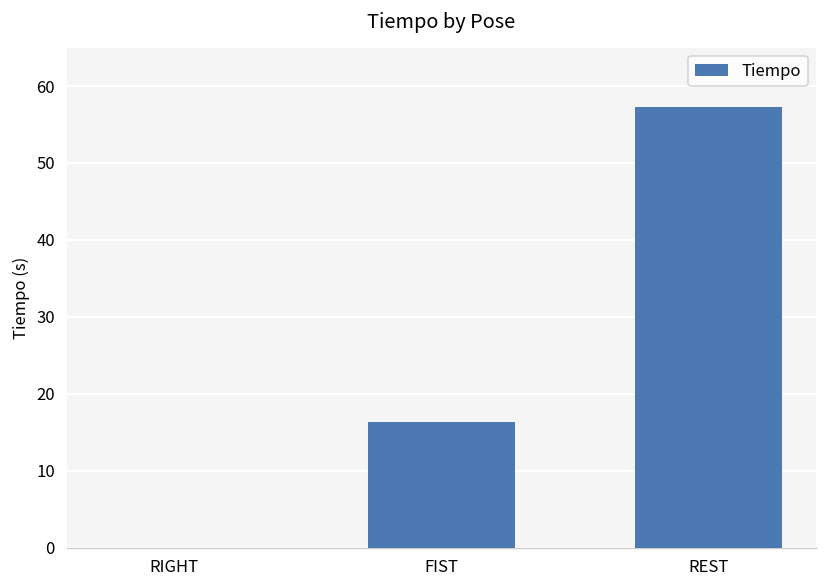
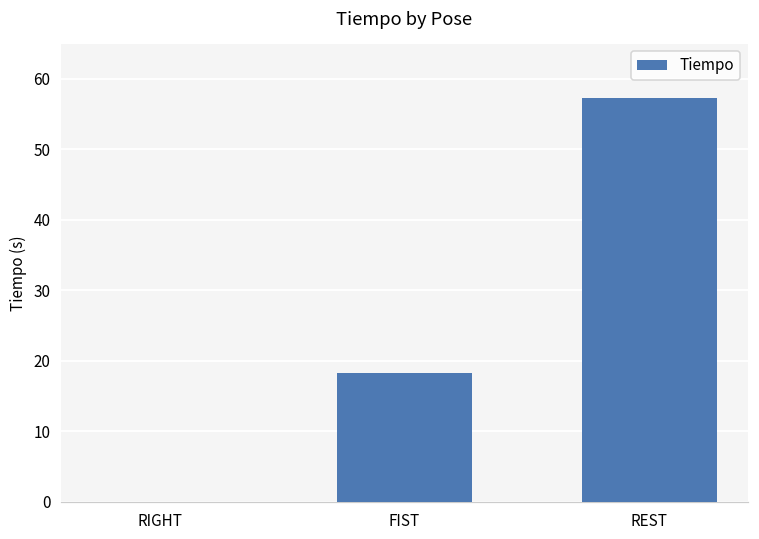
FIST: 16 -> 18
